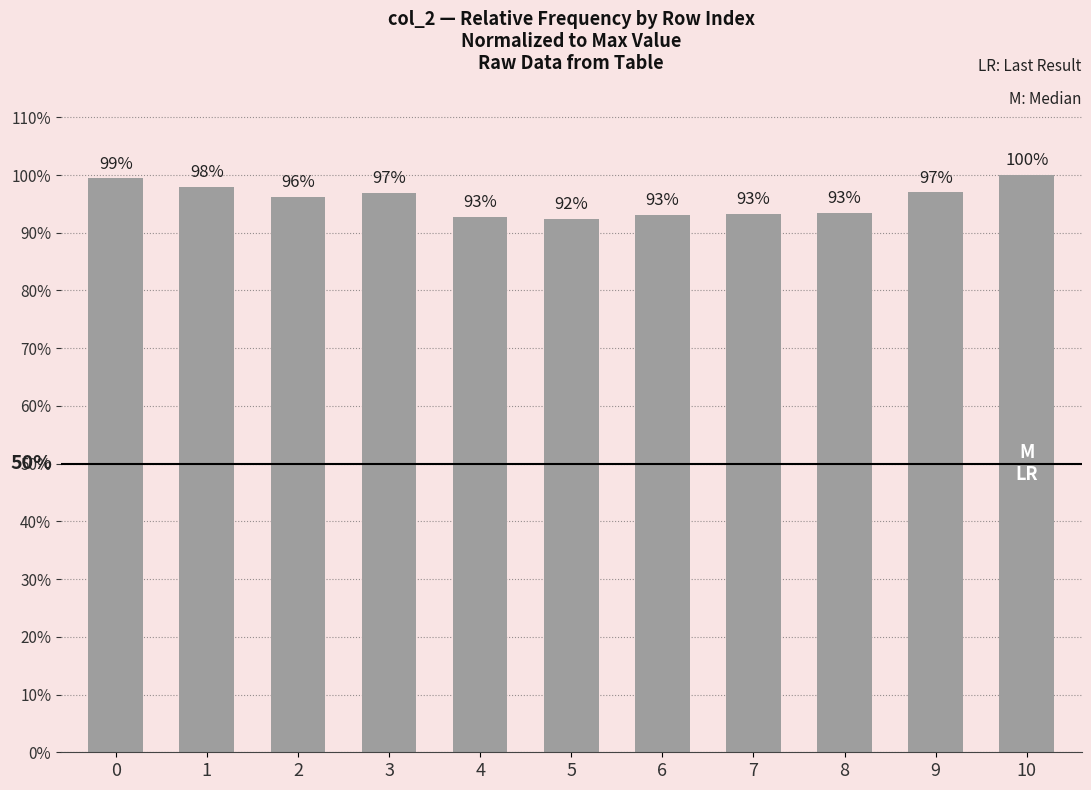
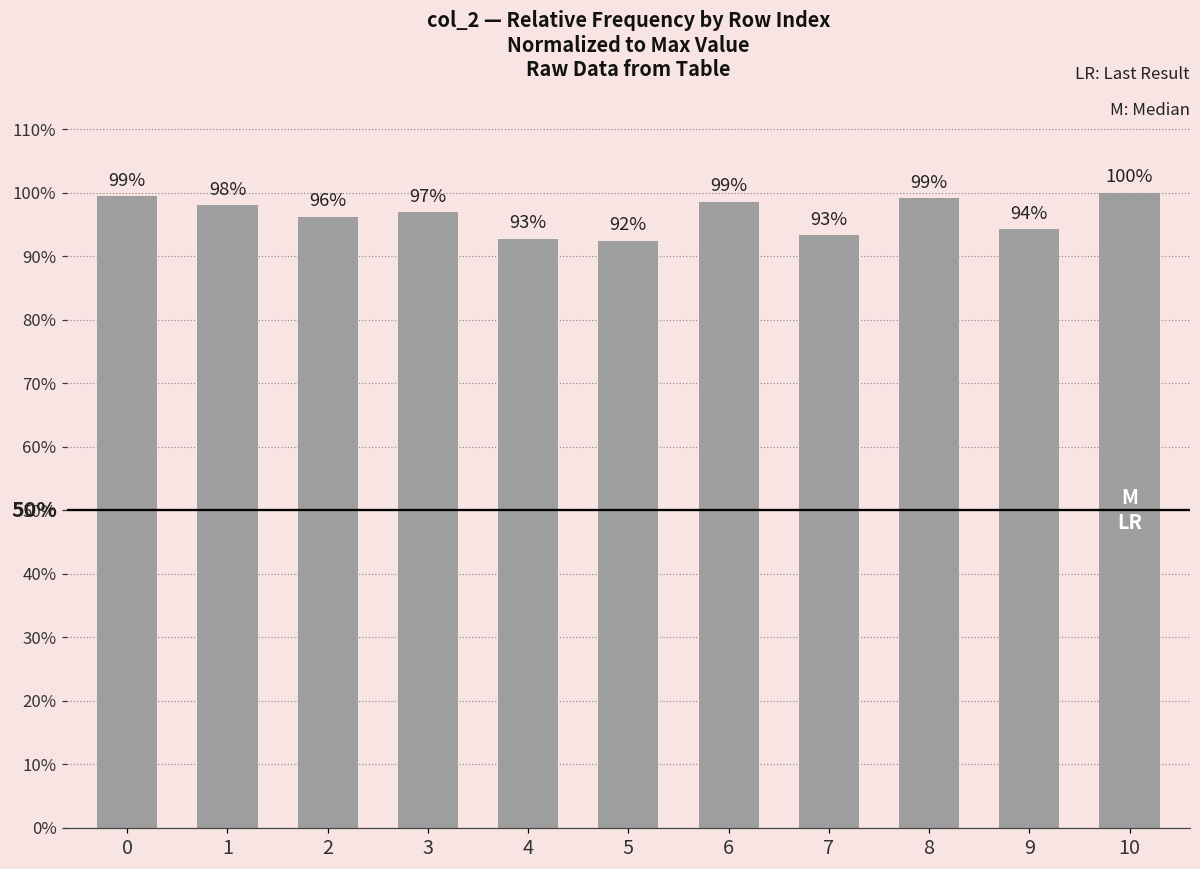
6: 93% -> 99%
8: 93% -> 99%
9: 97% -> 94%
